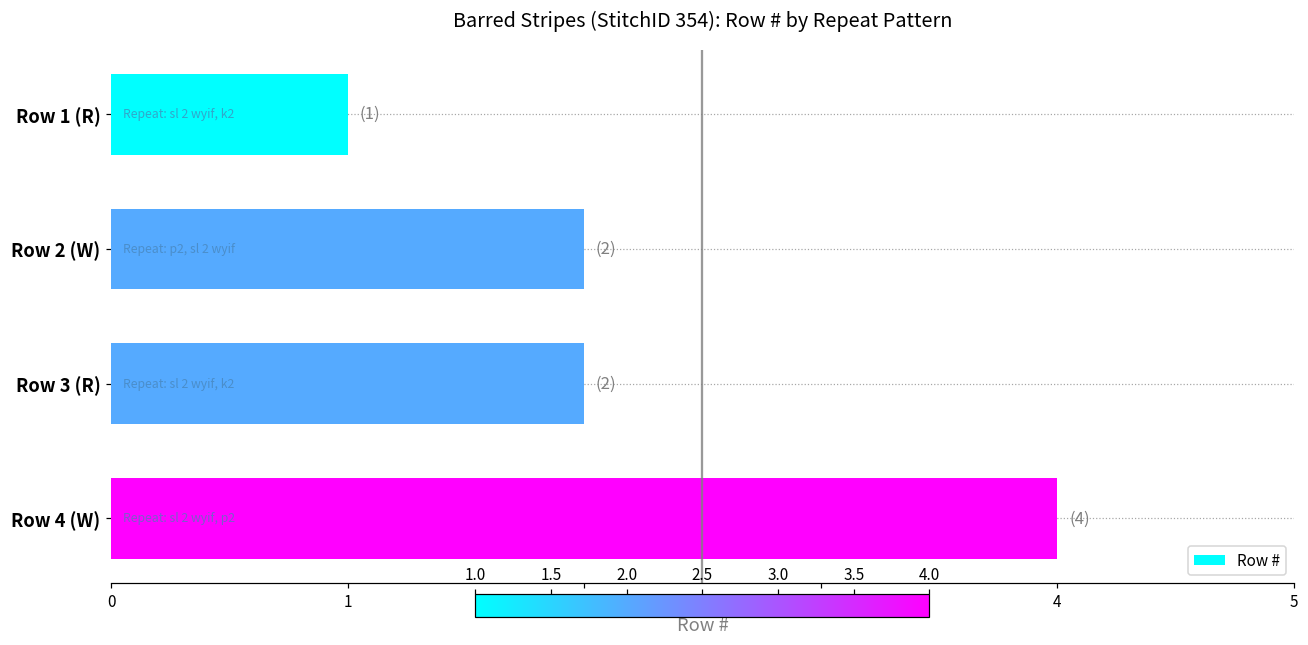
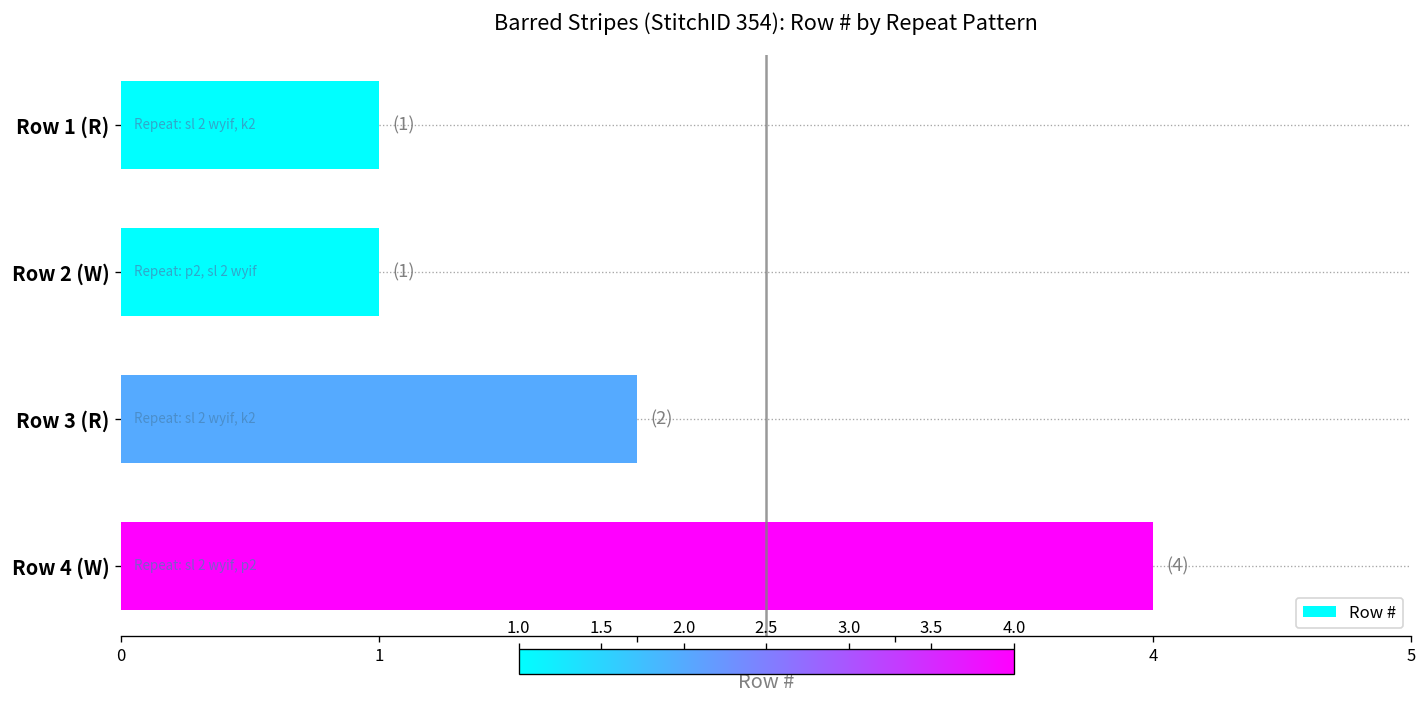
Row 2 (W): (2) -> (1)
